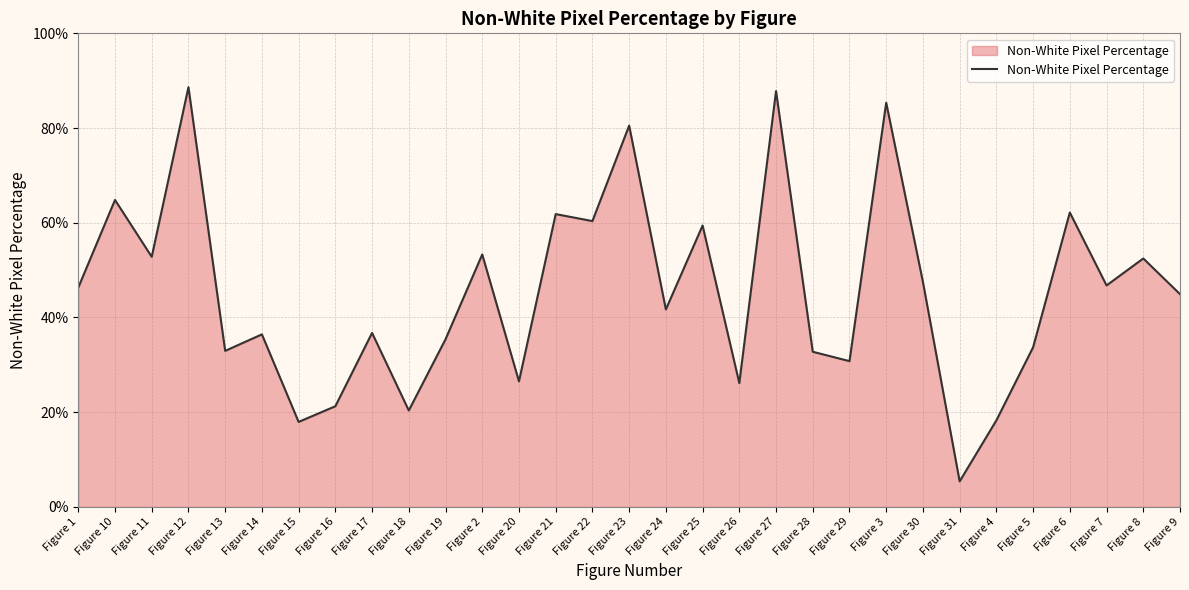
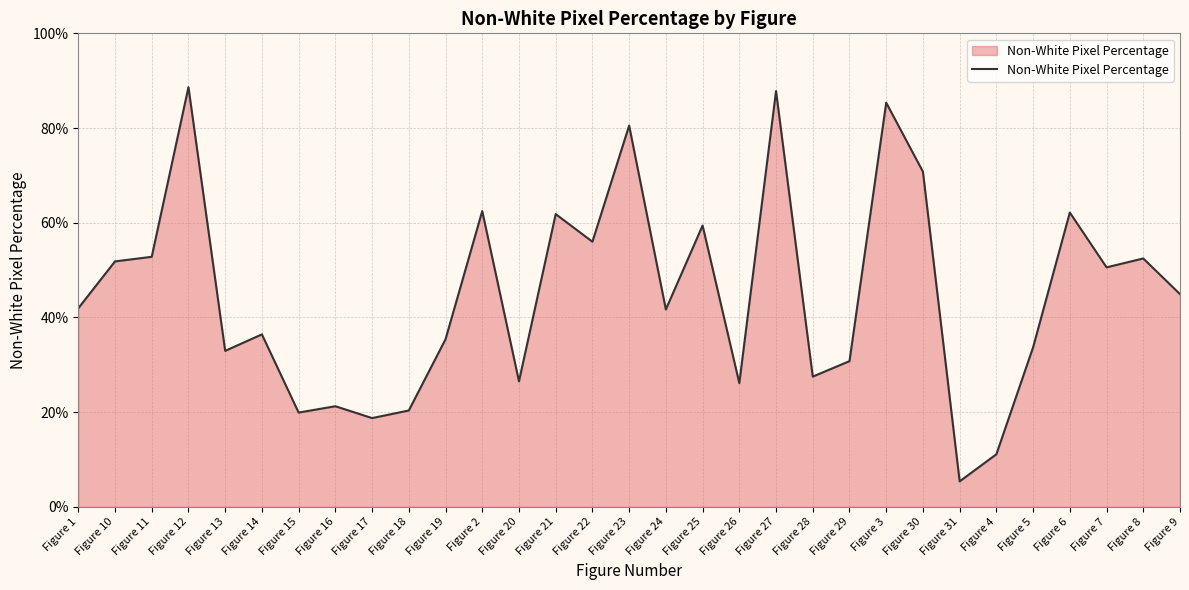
Figure 1: 46% -> 42%
Figure 10: 65% -> 52%
Figure 15: 18% -> 20%
Figure 17: 37% -> 19%
Figure 2: 53% -> 62%
Figure 22: 60% -> 56%
Figure 28: 33% -> 28%
Figure 30: 47% -> 71%
Figure 4: 18% -> 11%
Figure 7: 47% -> 51%
